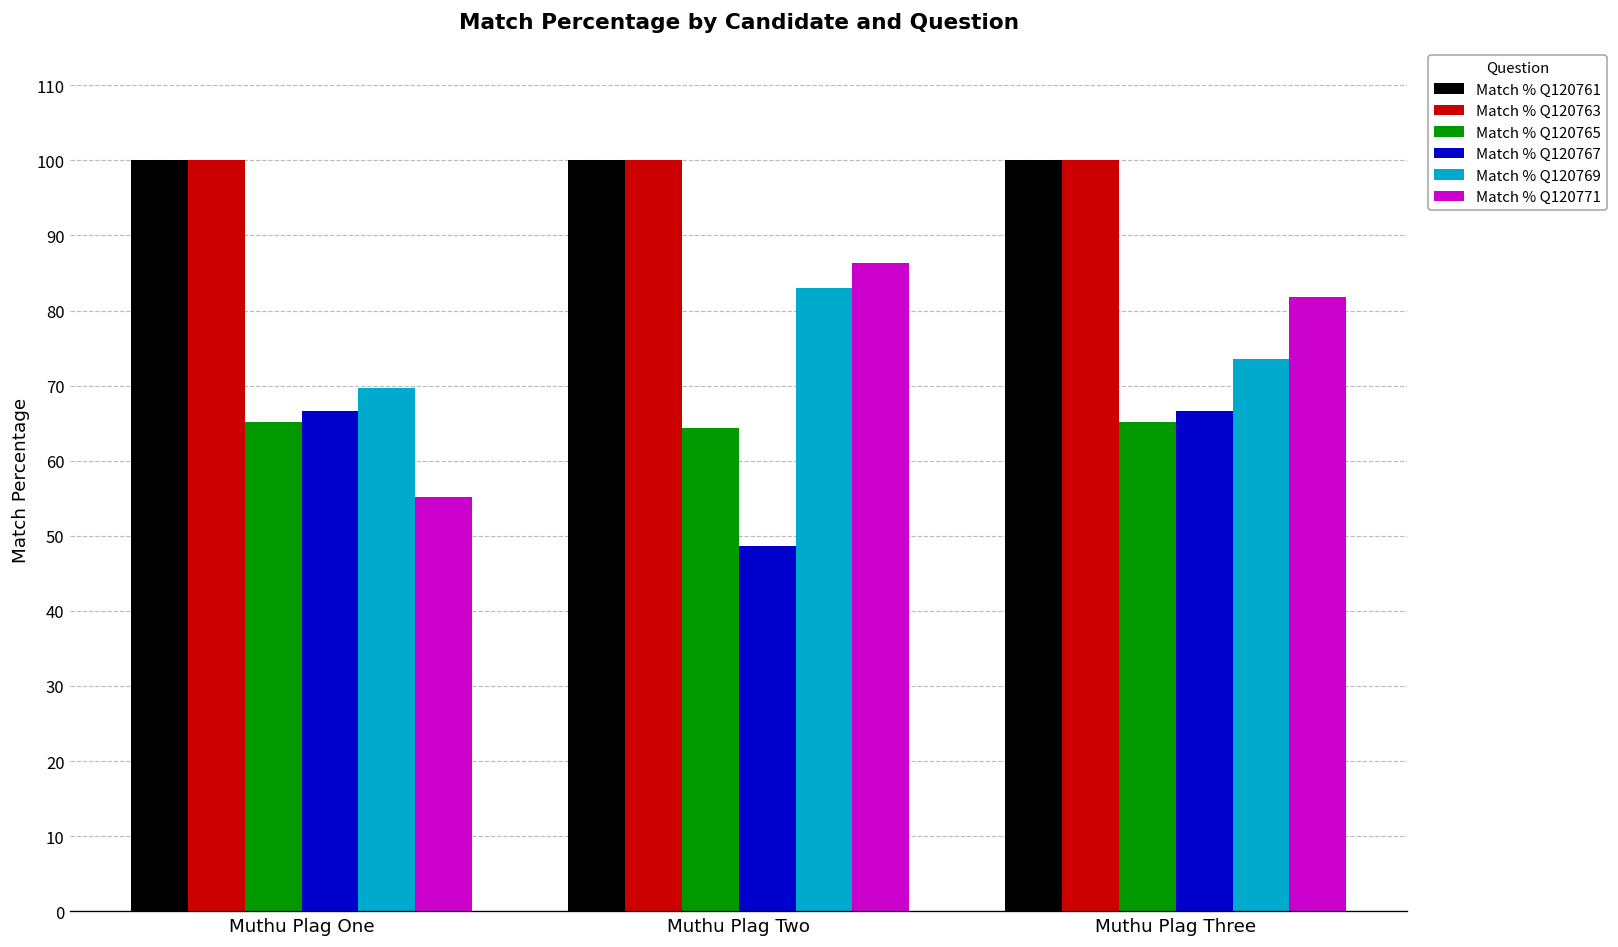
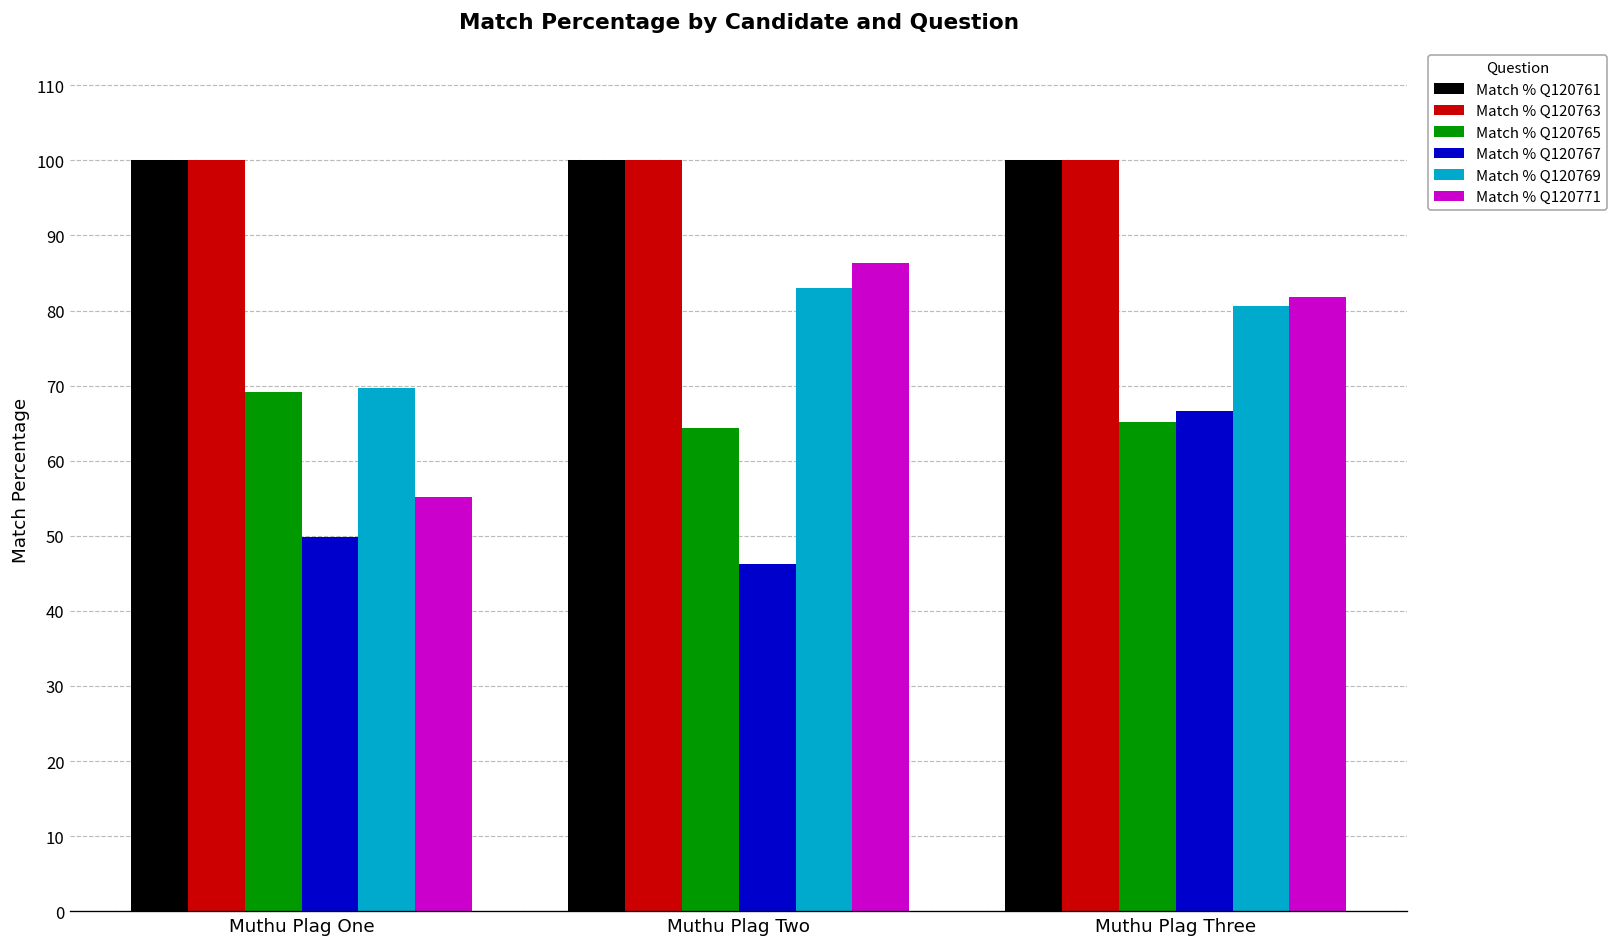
Match % Q120765, Muthu Plag One: 65 -> 69
Match % Q120767, Muthu Plag One: 67 -> 50
Match % Q120767, Muthu Plag Two: 49 -> 46
Match % Q120769, Muthu Plag Three: 74 -> 81
